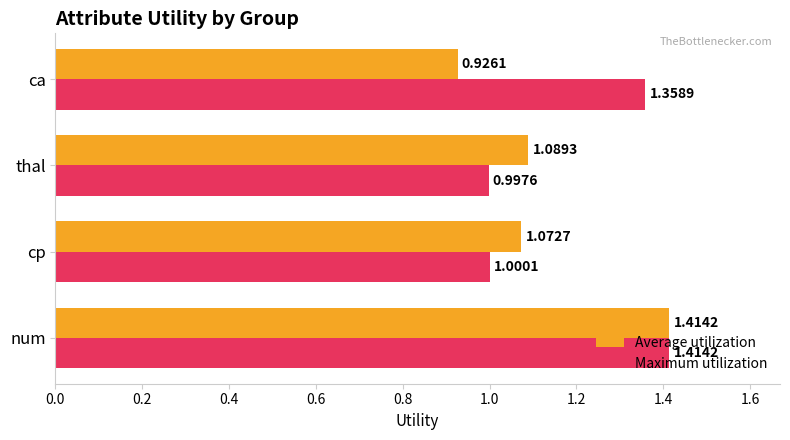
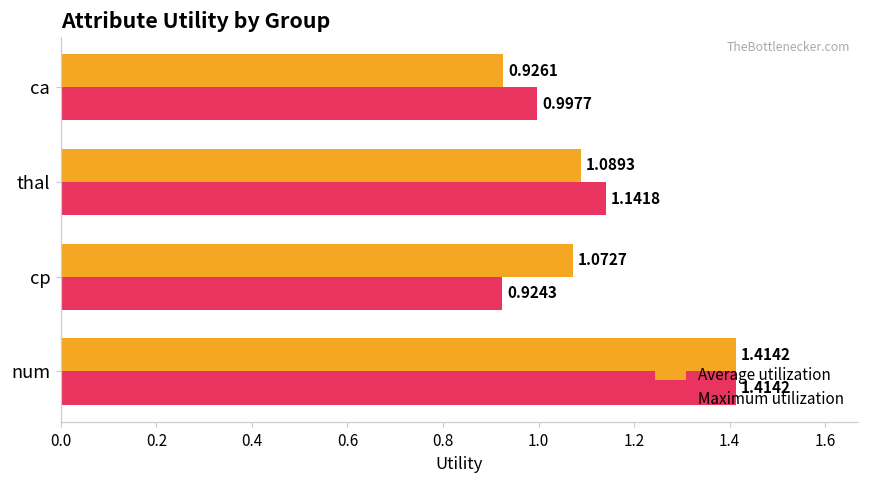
Maximum utilization, ca: 1.3589 -> 0.9977
Maximum utilization, thal: 0.9976 -> 1.1418
Maximum utilization, cp: 1.0001 -> 0.9243
